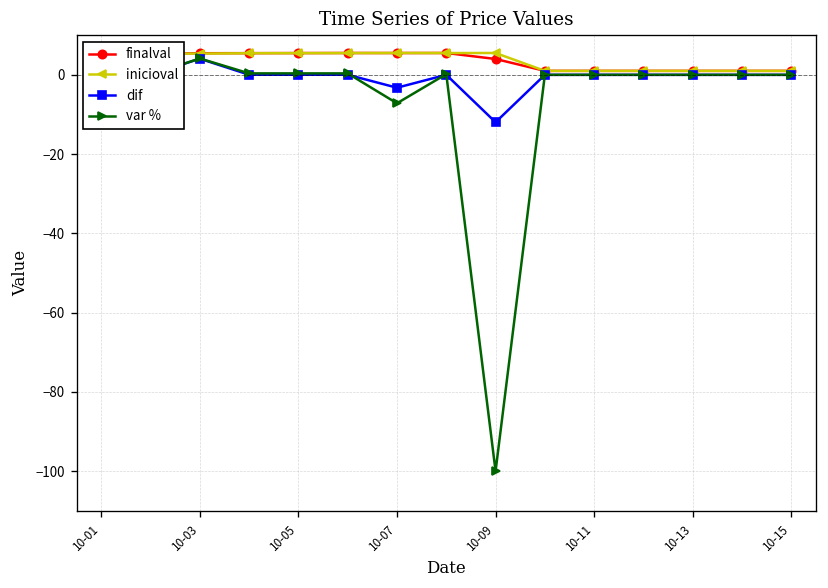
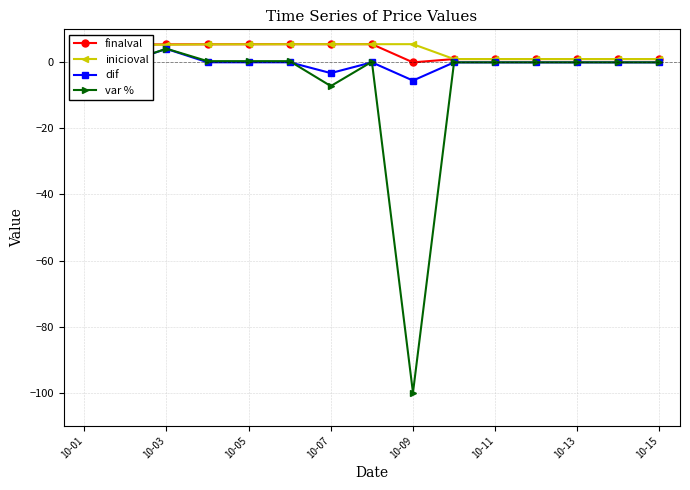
finalval, 10-09: 4 -> 0
dif, 10-09: -12 -> -6
